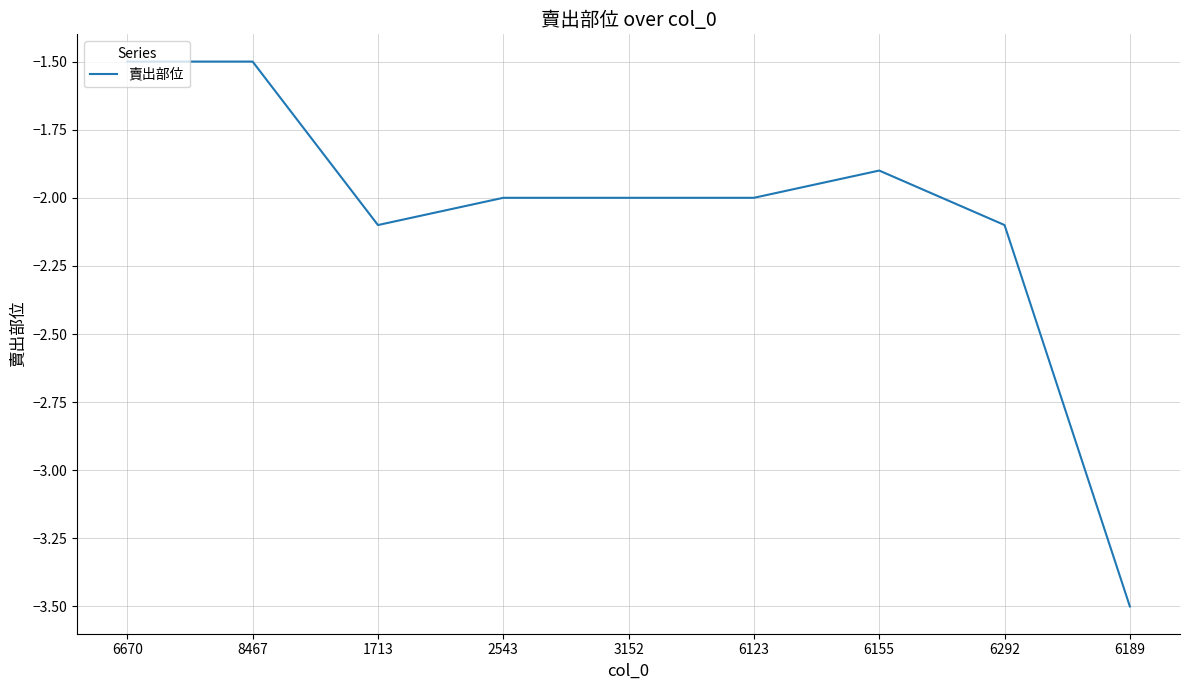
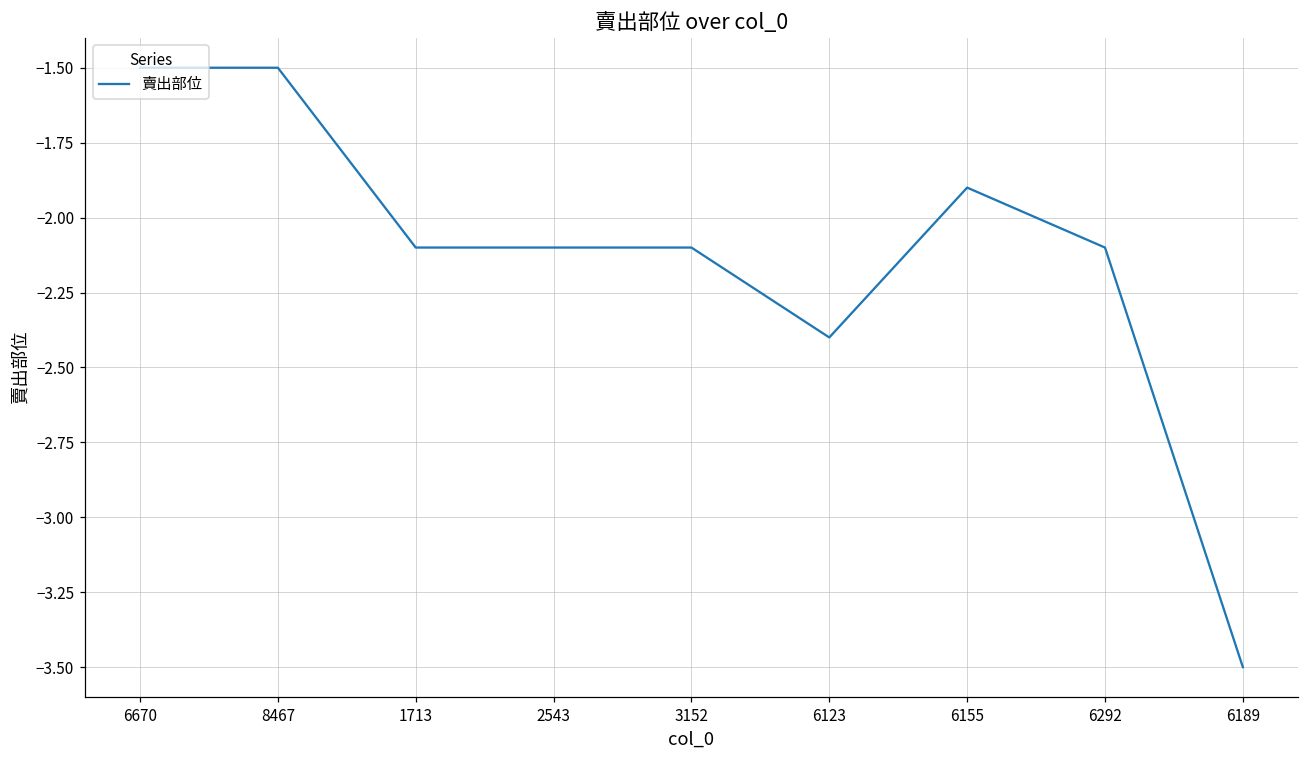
2543: -2.0 -> -2.1
3152: -2.0 -> -2.1
6123: -2.0 -> -2.4
